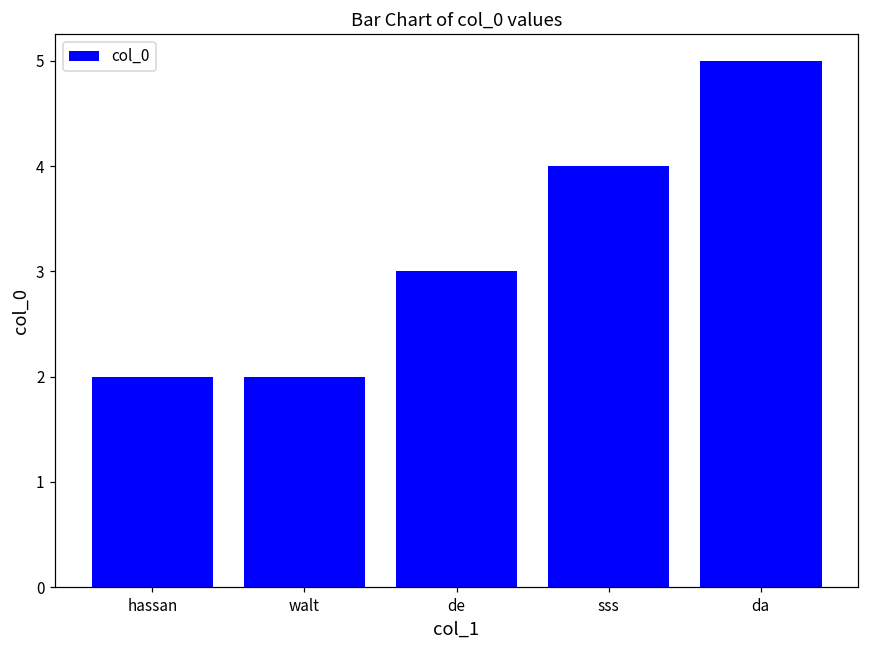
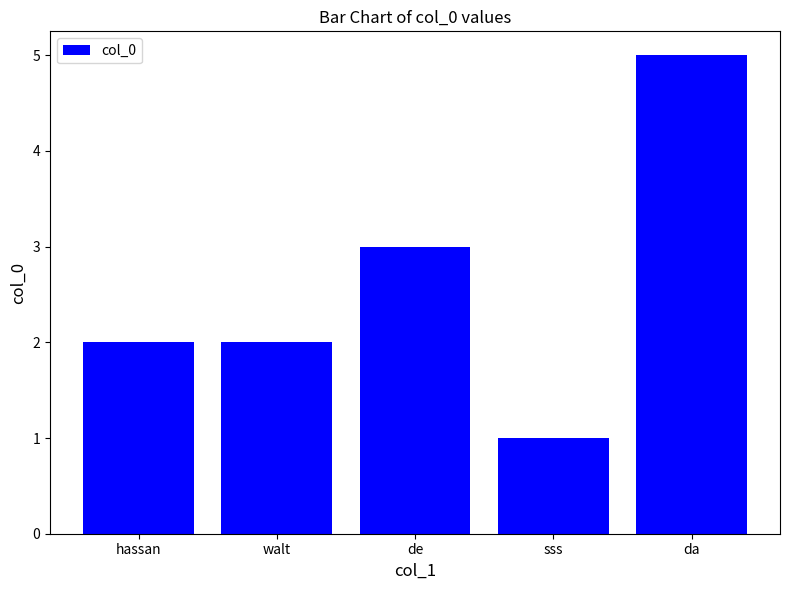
sss: 4 -> 1
